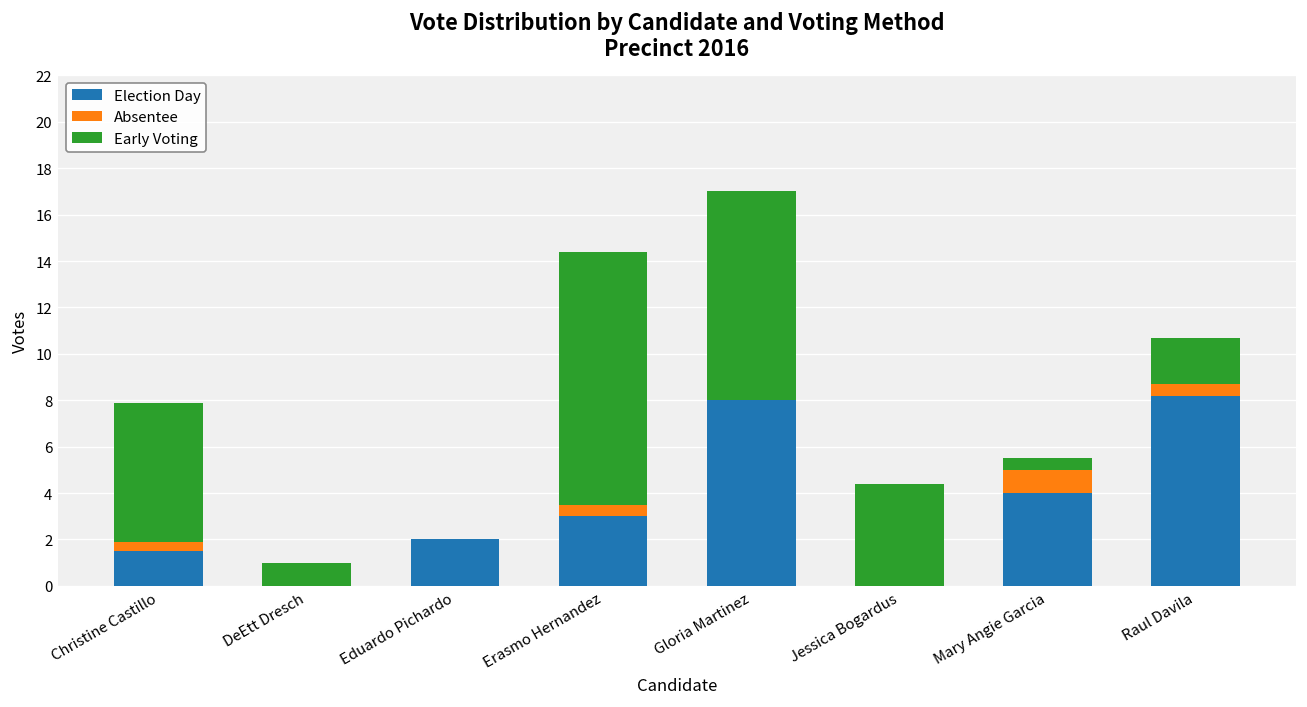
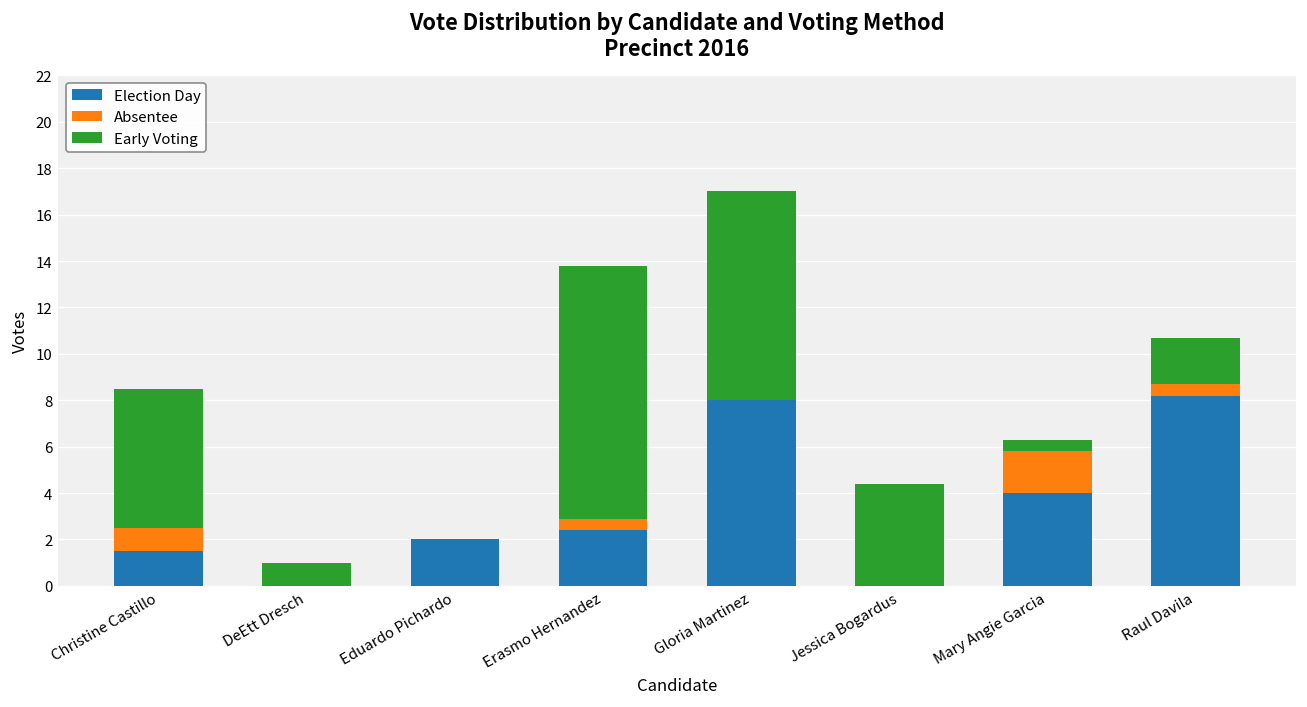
Absentee, Christine Castillo: 0.4 -> 1.0
Election Day, Erasmo Hernandez: 3.0 -> 2.4
Absentee, Mary Angie Garcia: 1.0 -> 1.8
